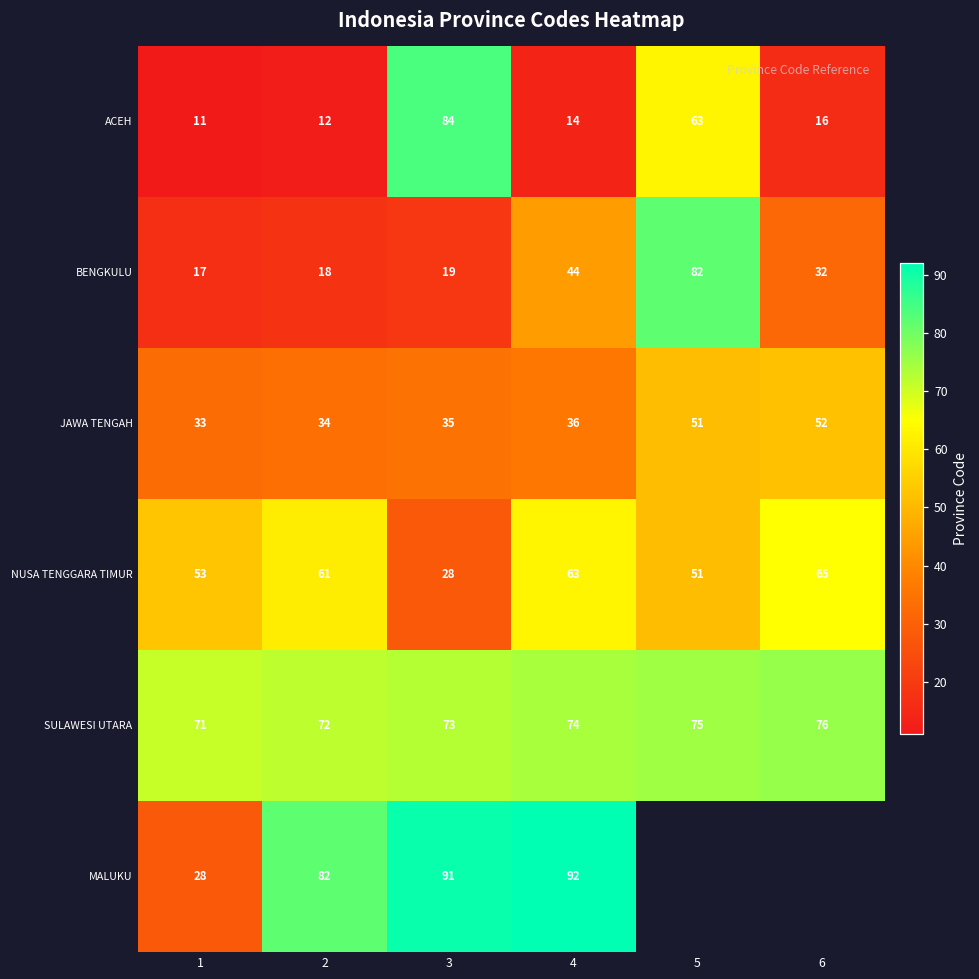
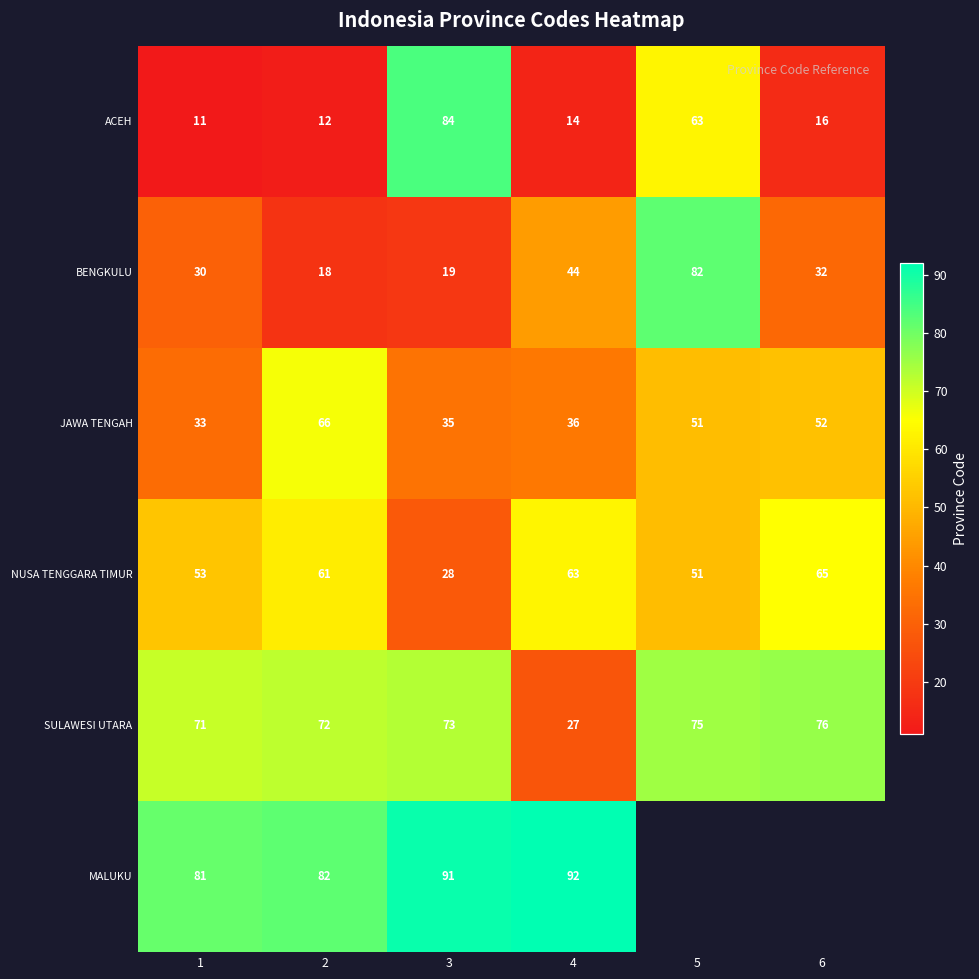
BENGKULU, 1: 17 -> 30
JAWA TENGAH, 2: 34 -> 66
SULAWESI UTARA, 4: 74 -> 27
MALUKU, 1: 28 -> 81
